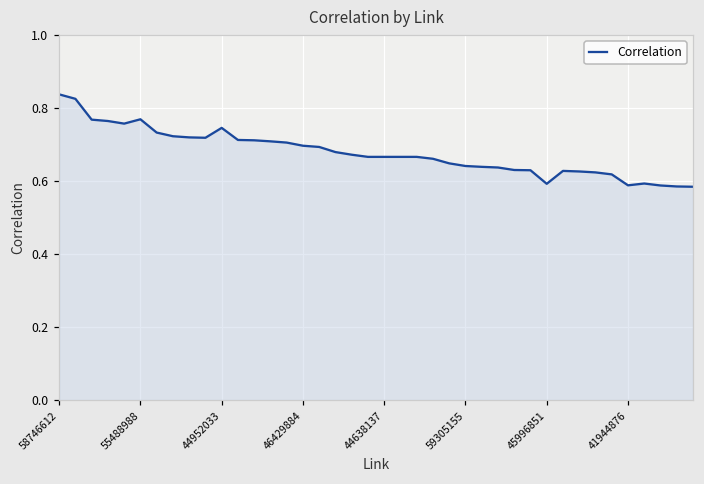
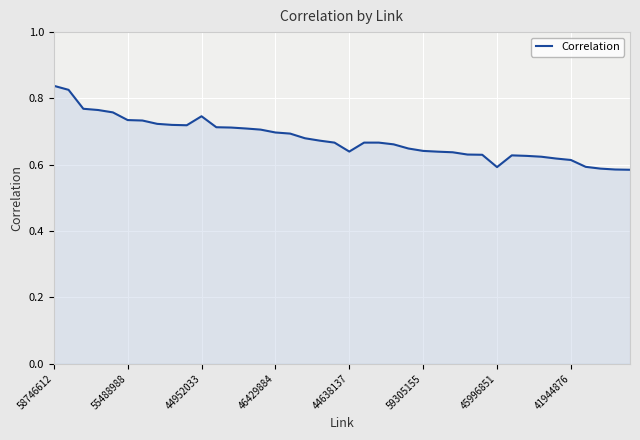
55488988: 0.77 -> 0.73
44638137: 0.67 -> 0.64
41944876: 0.59 -> 0.61
